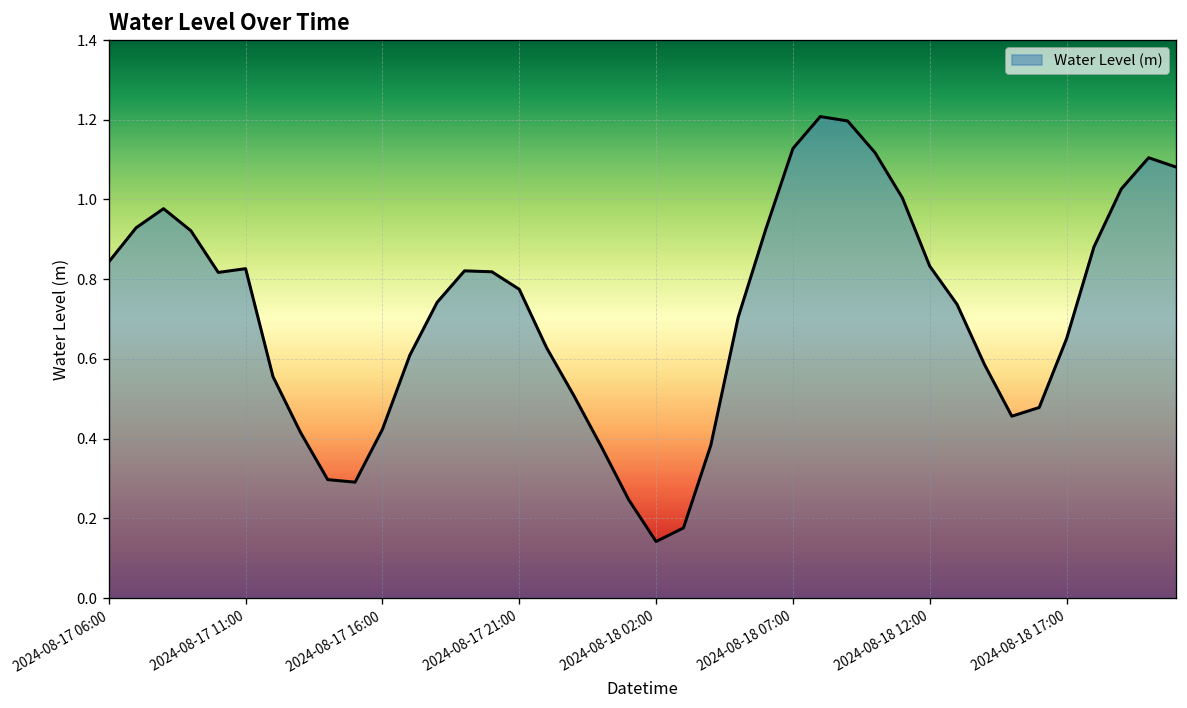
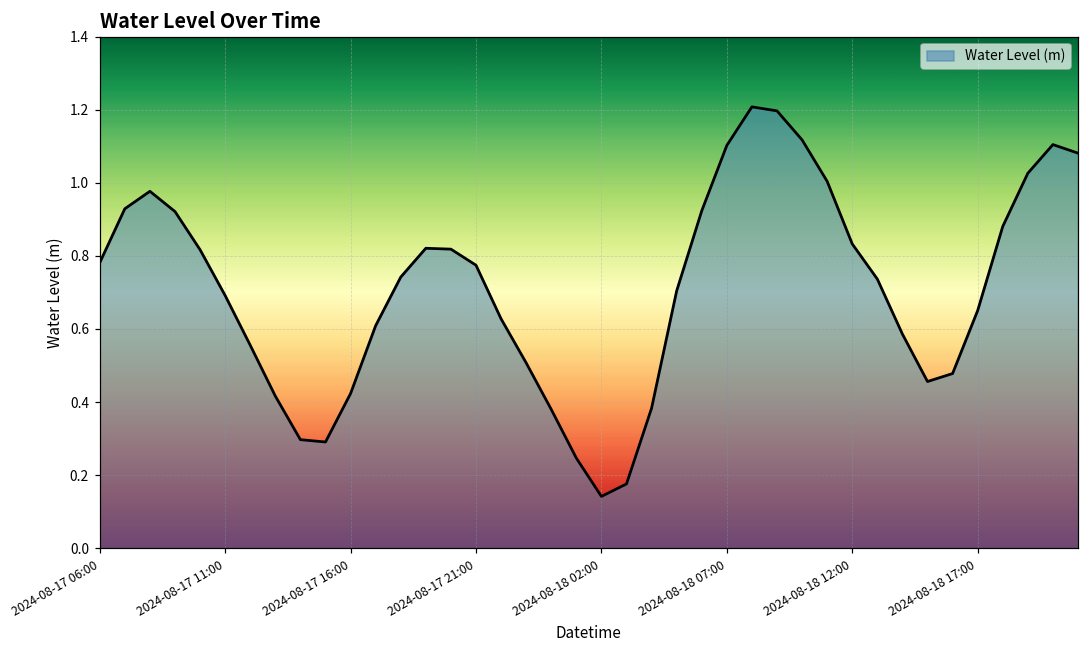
2024-08-17 06:00: 0.84 -> 0.78
2024-08-17 11:00: 0.83 -> 0.69
2024-08-18 07:00: 1.13 -> 1.10
